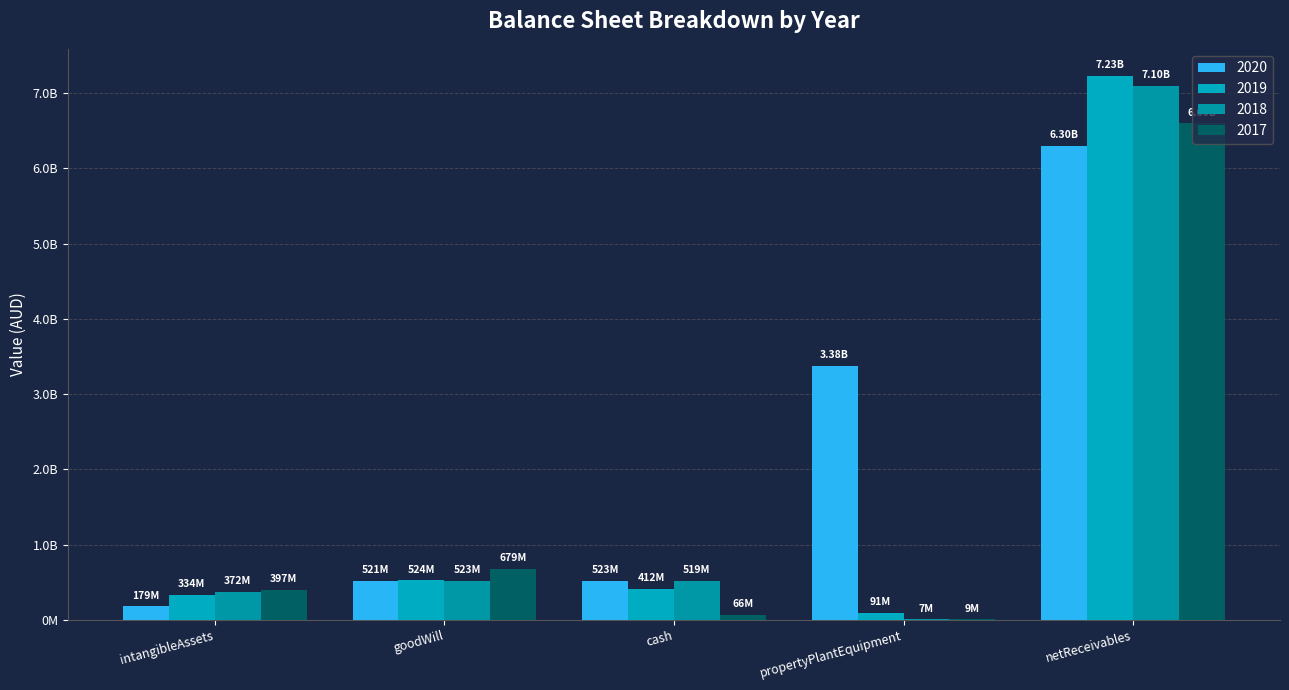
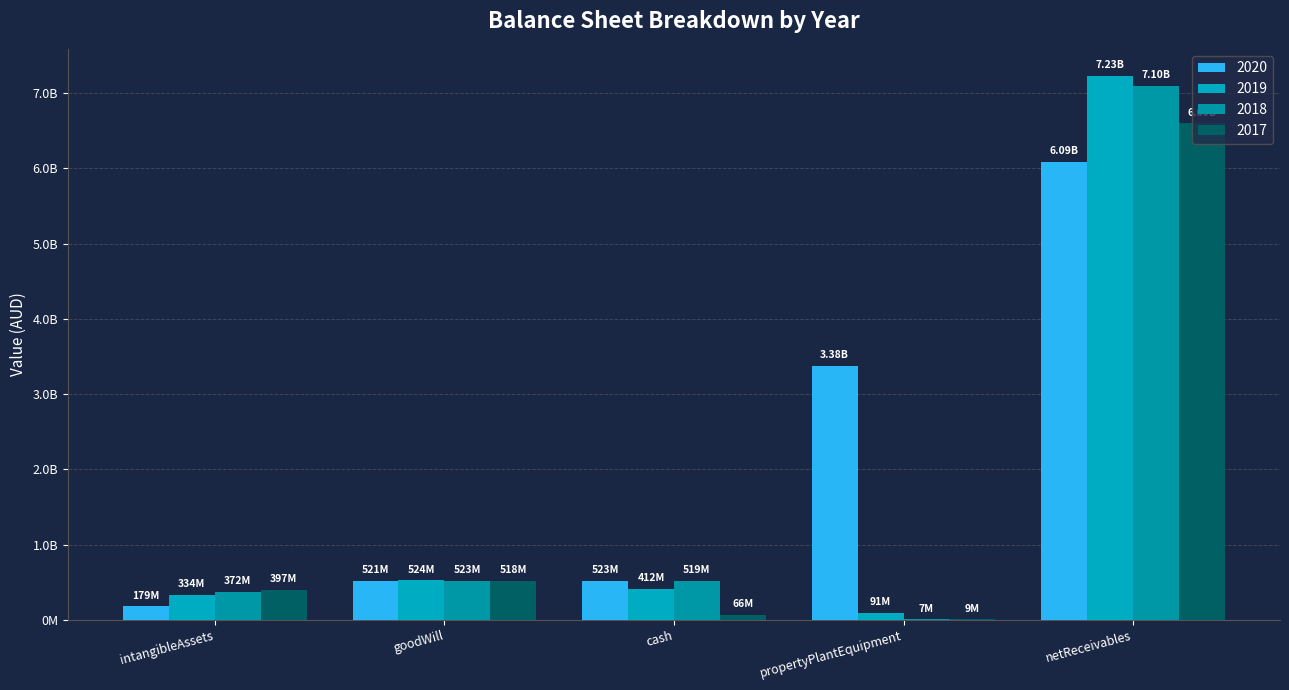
2017, goodWill: 679M -> 518M
2020, netReceivables: 6.30B -> 6.09B
